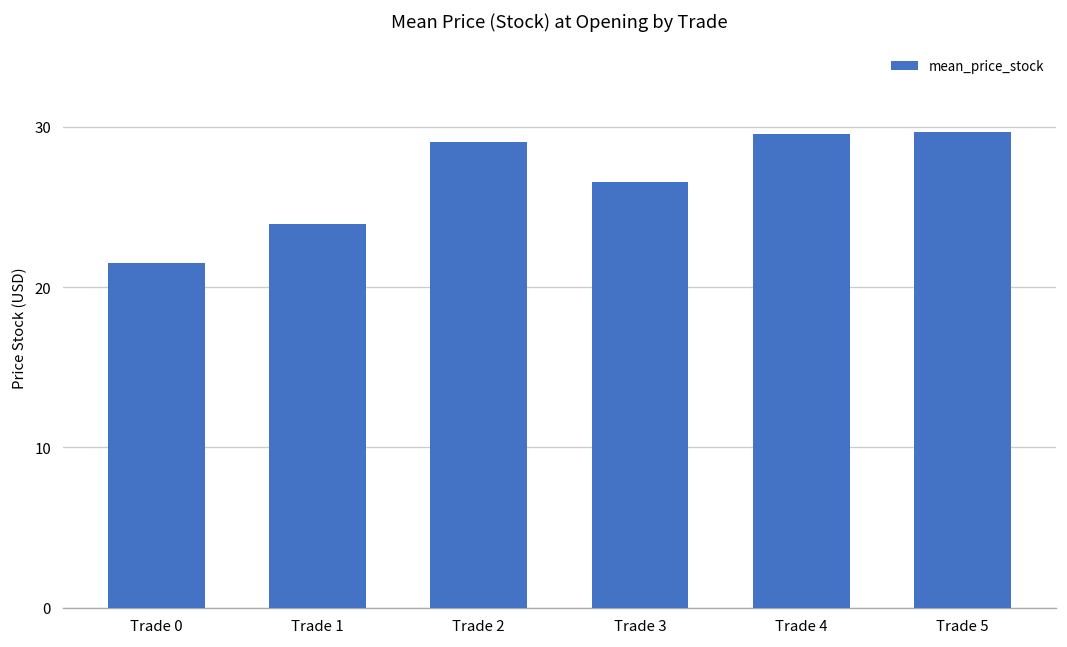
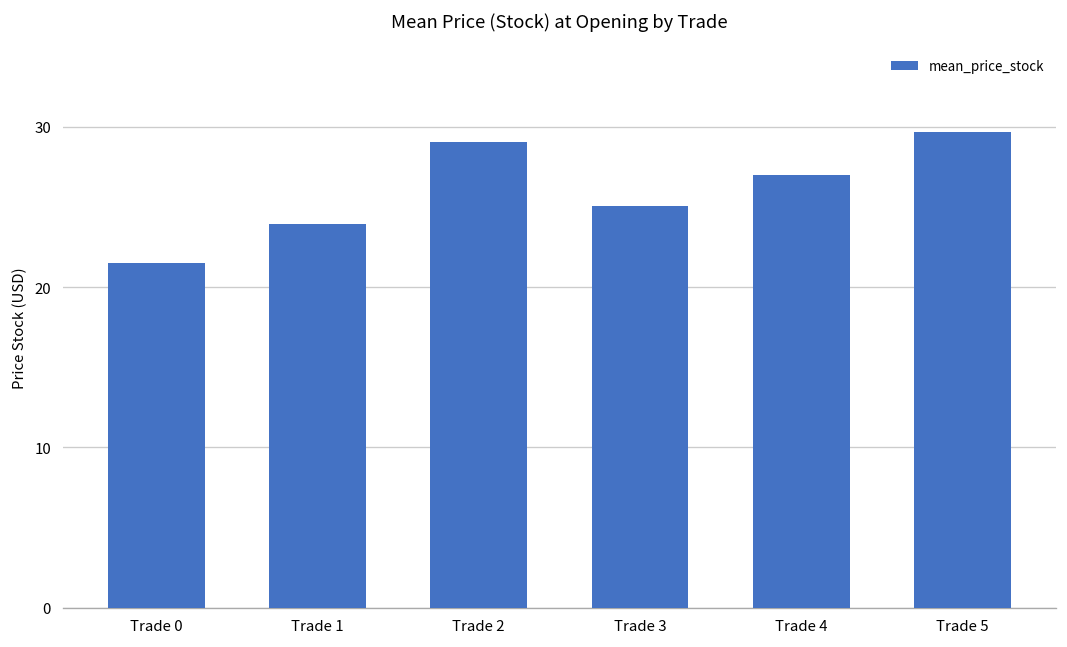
Trade 3: 26.6 -> 25.1
Trade 4: 29.6 -> 27.0
